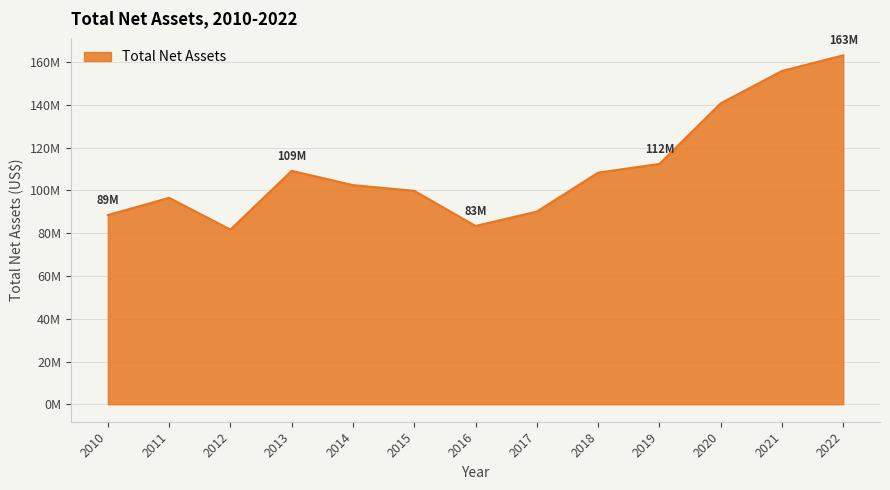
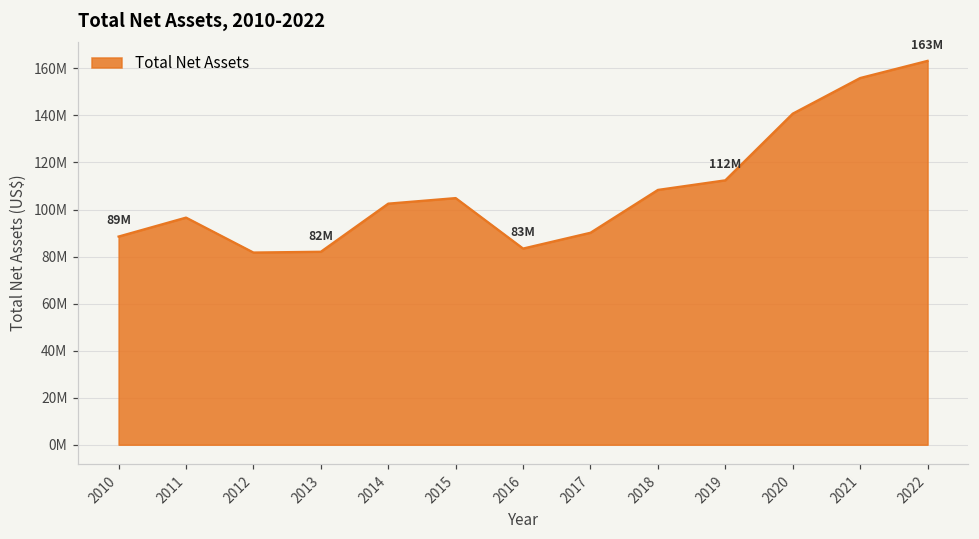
2013: 109M -> 82M
2015: 100000000 -> 105000000
